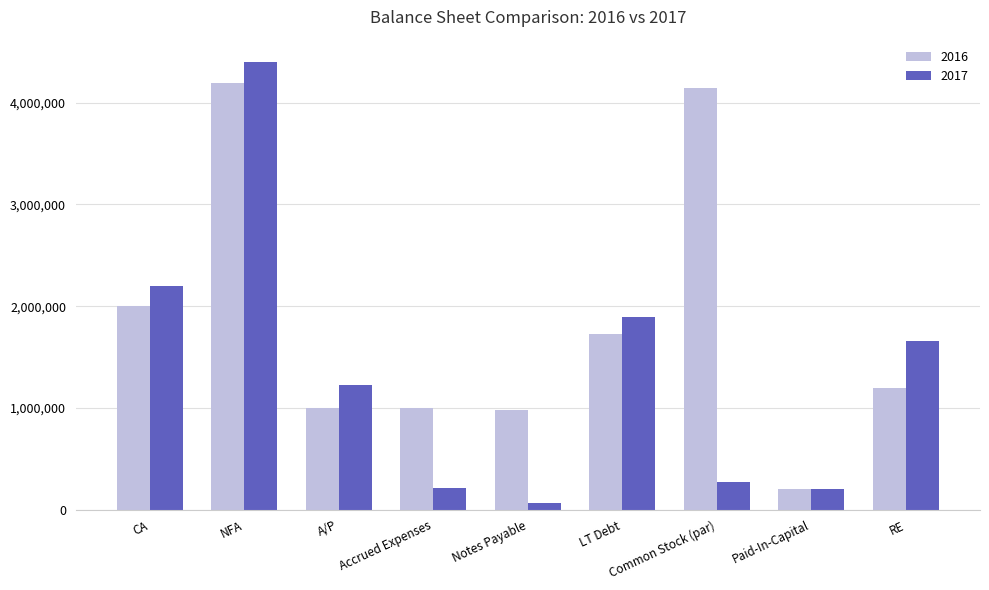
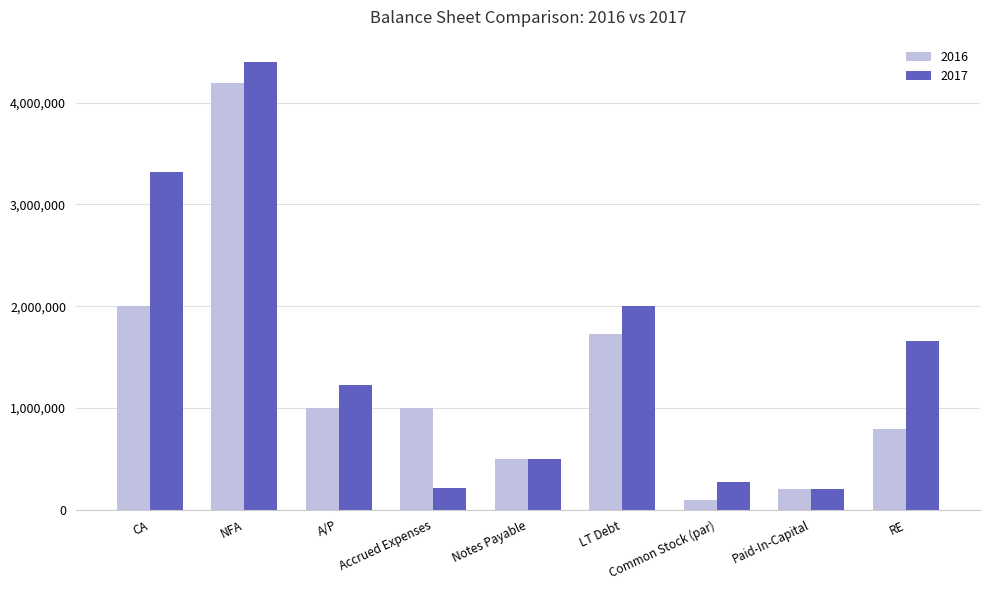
2017, CA: 2,200,000 -> 3,310,000
2016, Notes Payable: 980,000 -> 500,000
2017, Notes Payable: 60,000 -> 500,000
2017, LT Debt: 1,890,000 -> 2,000,000
2016, Common Stock (par): 4,150,000 -> 100,000
2016, RE: 1,200,000 -> 790,000
